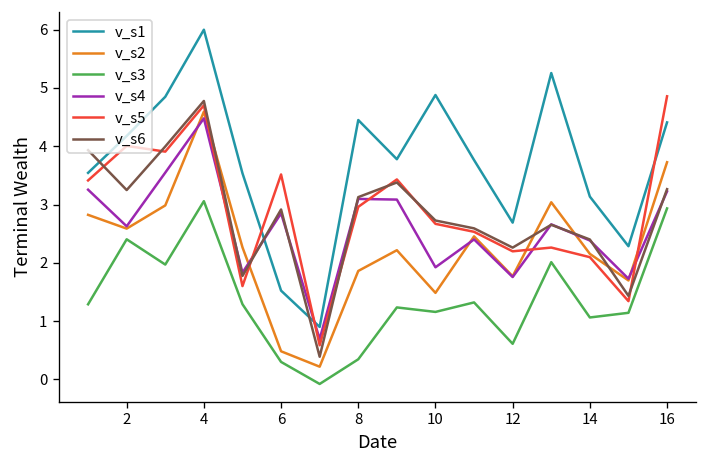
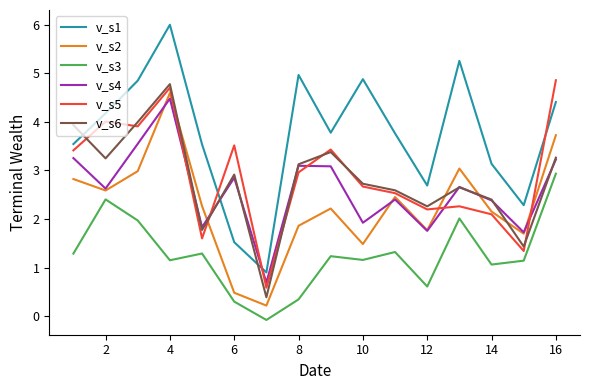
v_s3, 4: 3.1 -> 1.1
v_s1, 8: 4.4 -> 5.0
